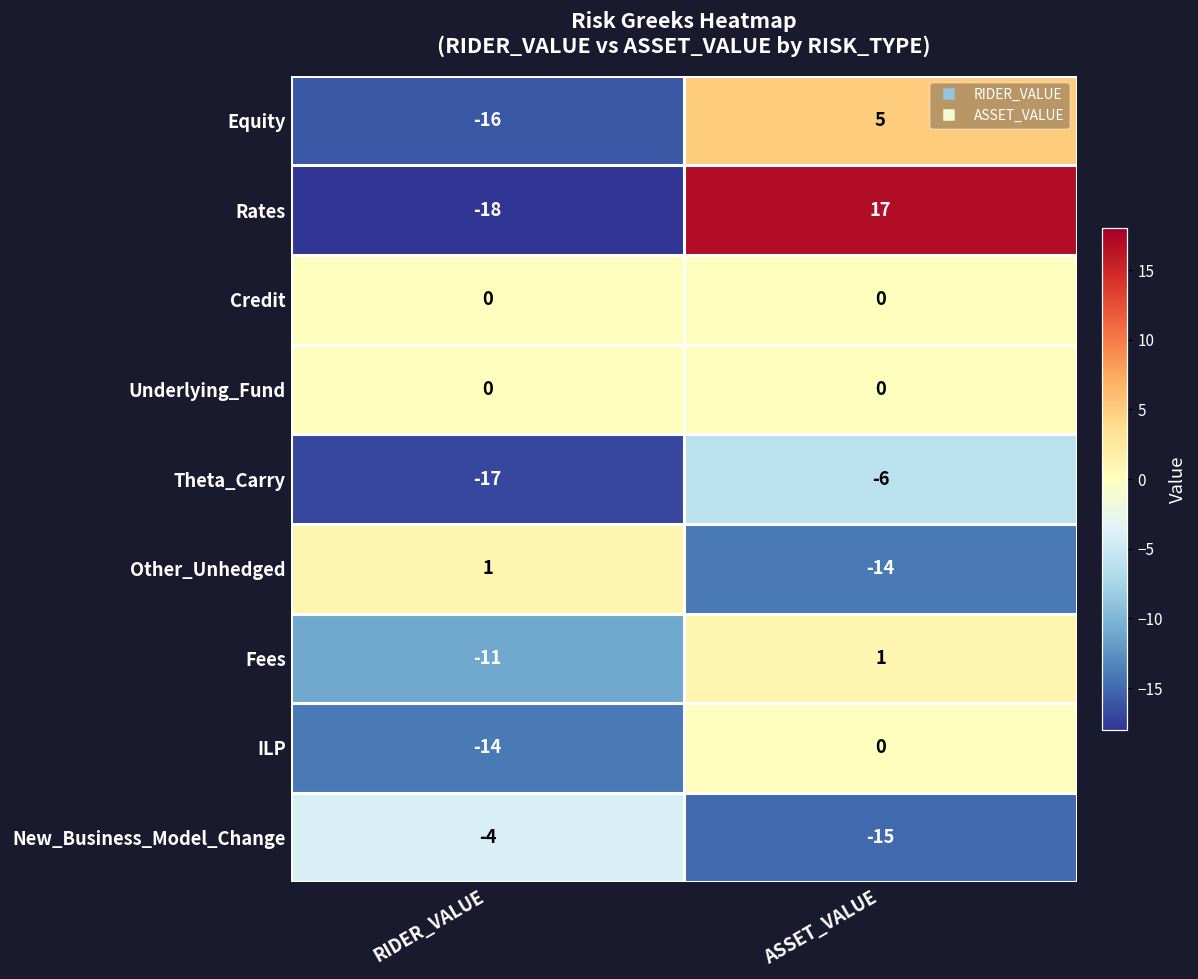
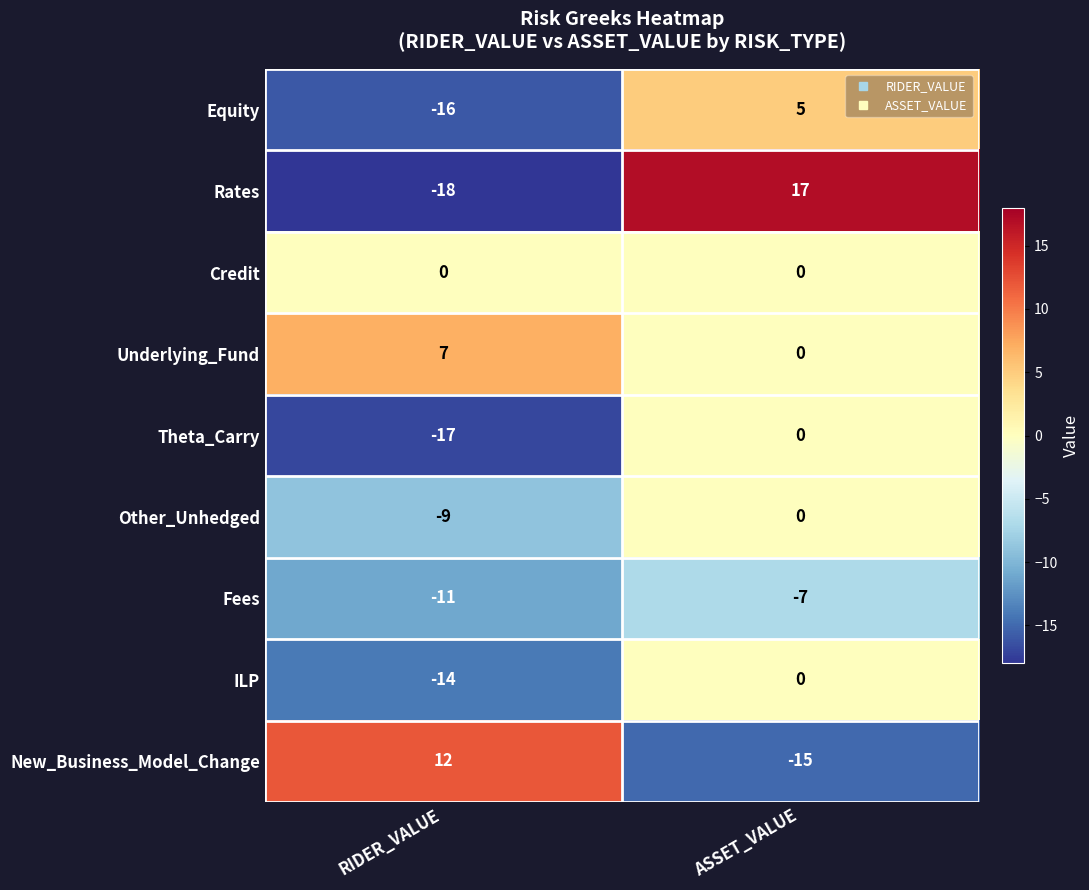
Underlying_Fund, RIDER_VALUE: 0 -> 7
Theta_Carry, ASSET_VALUE: -6 -> 0
Other_Unhedged, RIDER_VALUE: 1 -> -9
Other_Unhedged, ASSET_VALUE: -14 -> 0
Fees, ASSET_VALUE: 1 -> -7
New_Business_Model_Change, RIDER_VALUE: -4 -> 12
